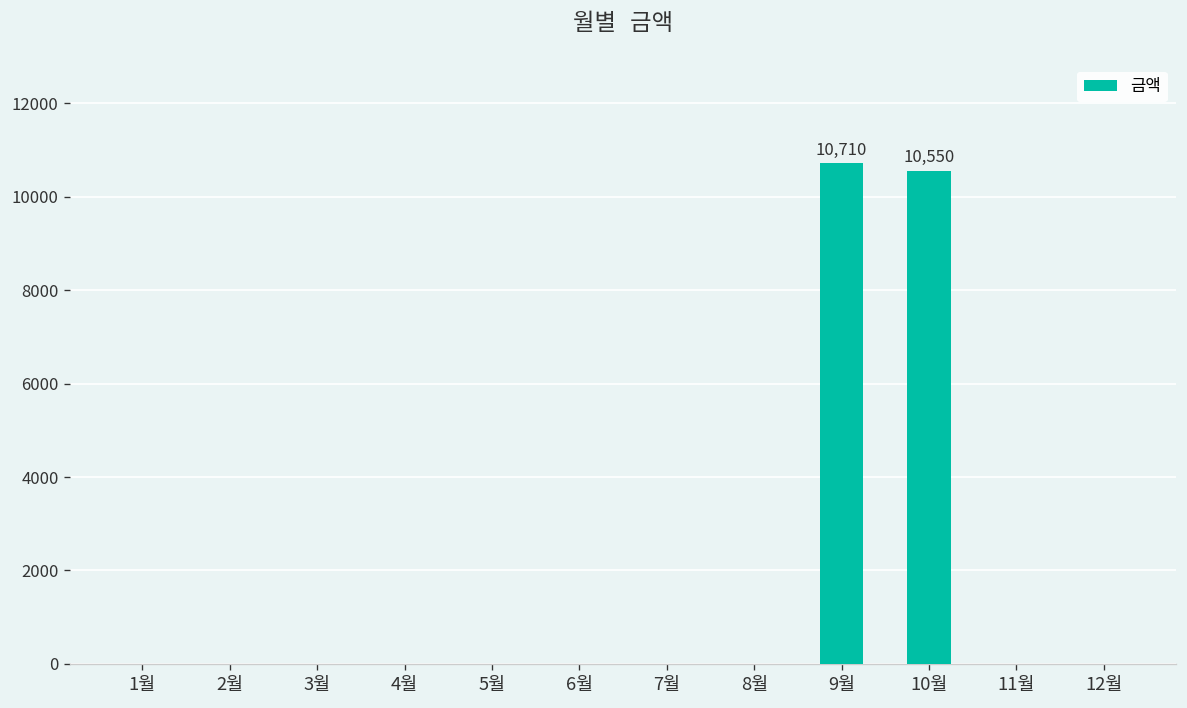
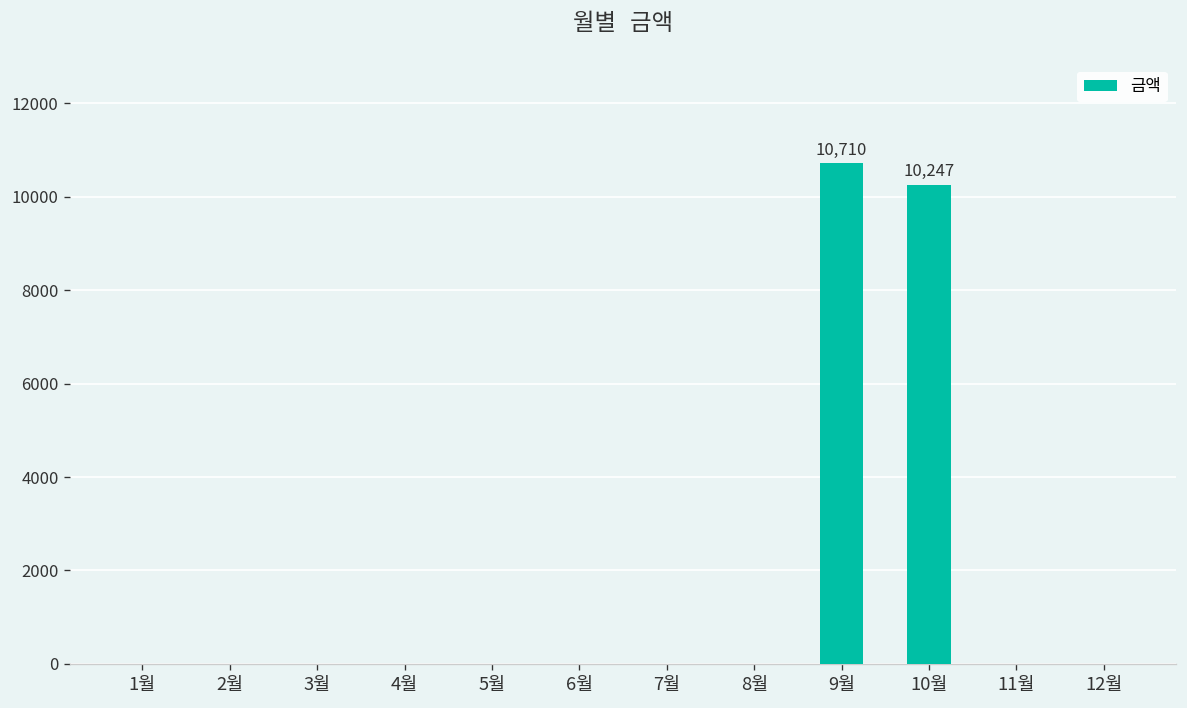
10월: 10,550 -> 10,247
